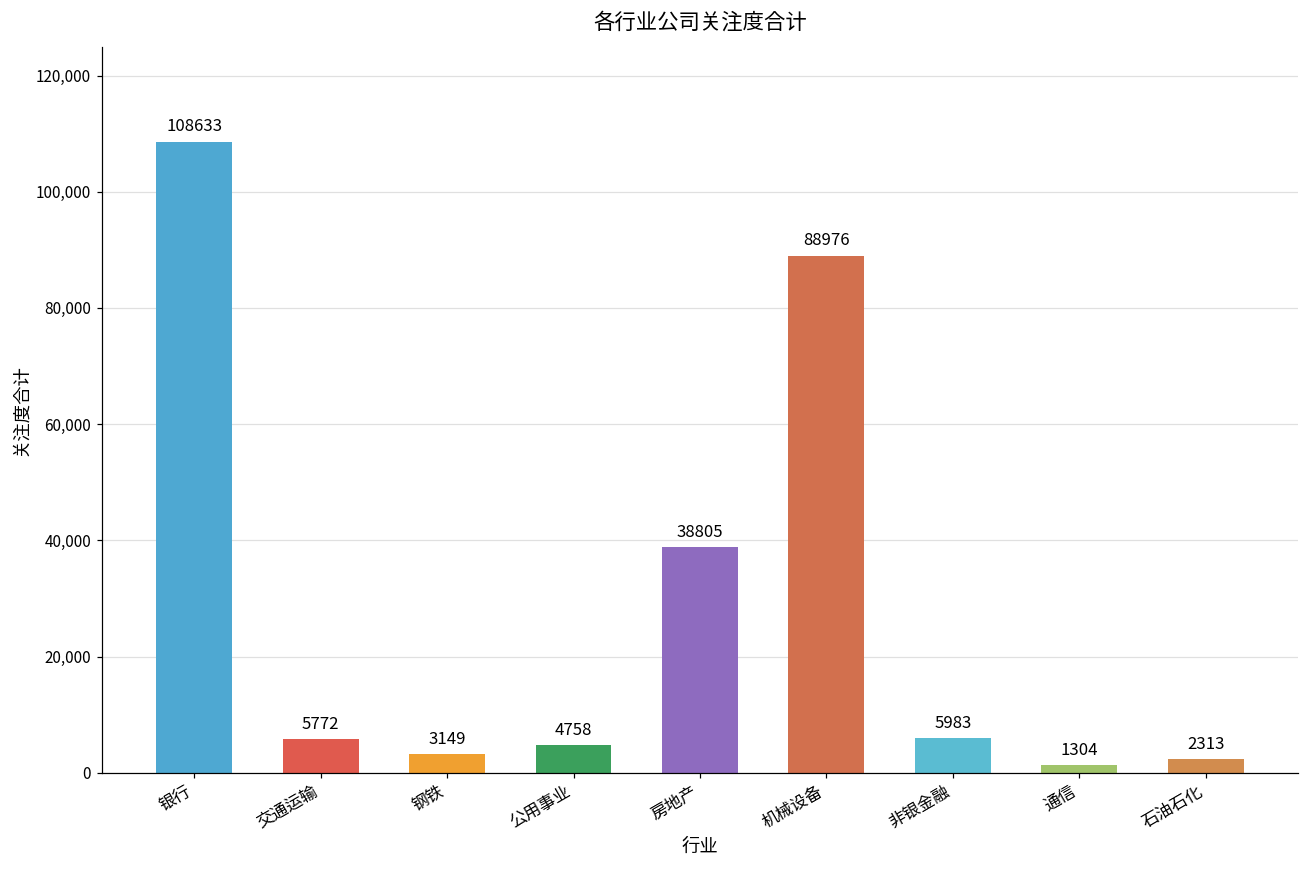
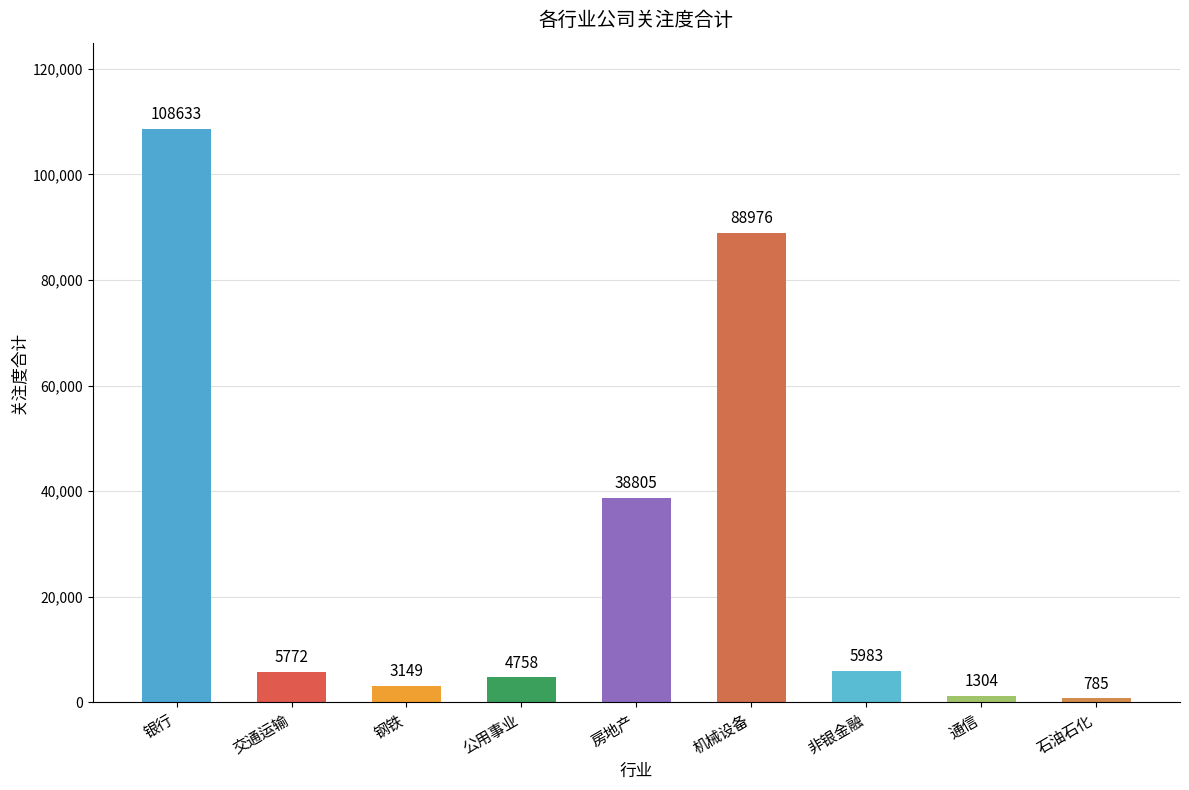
石油石化: 2313 -> 785
